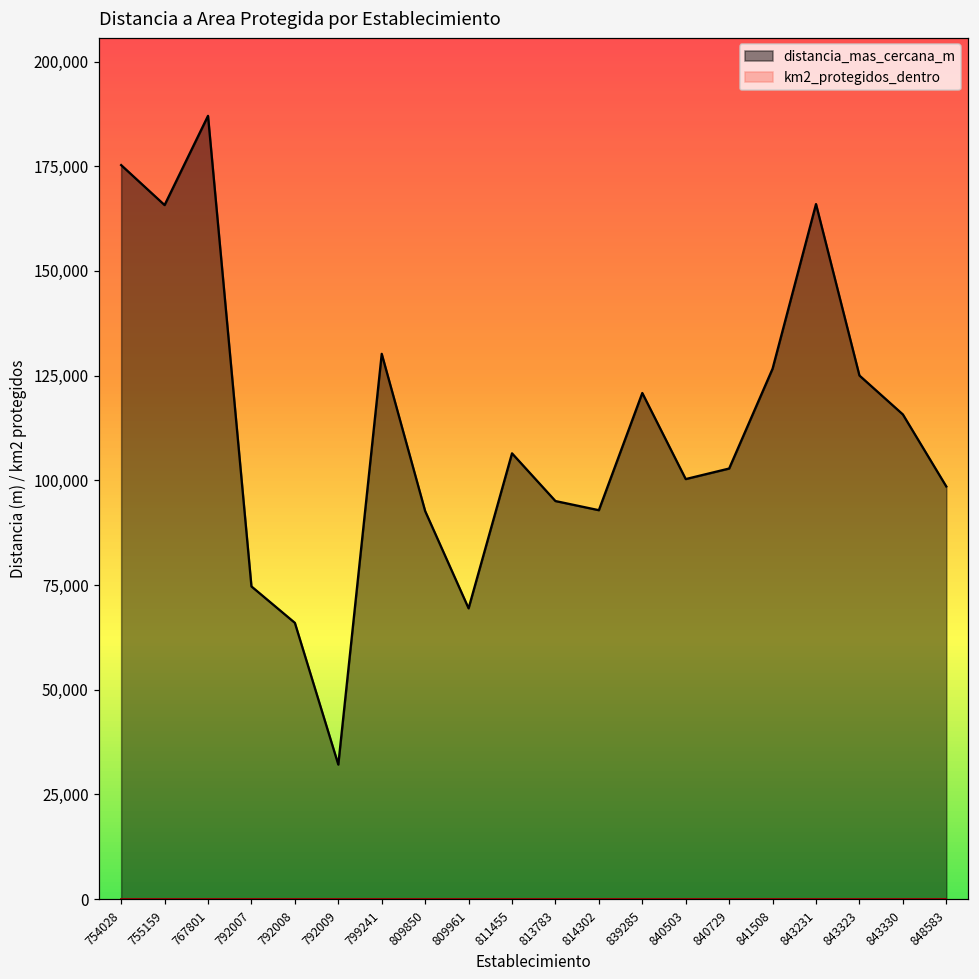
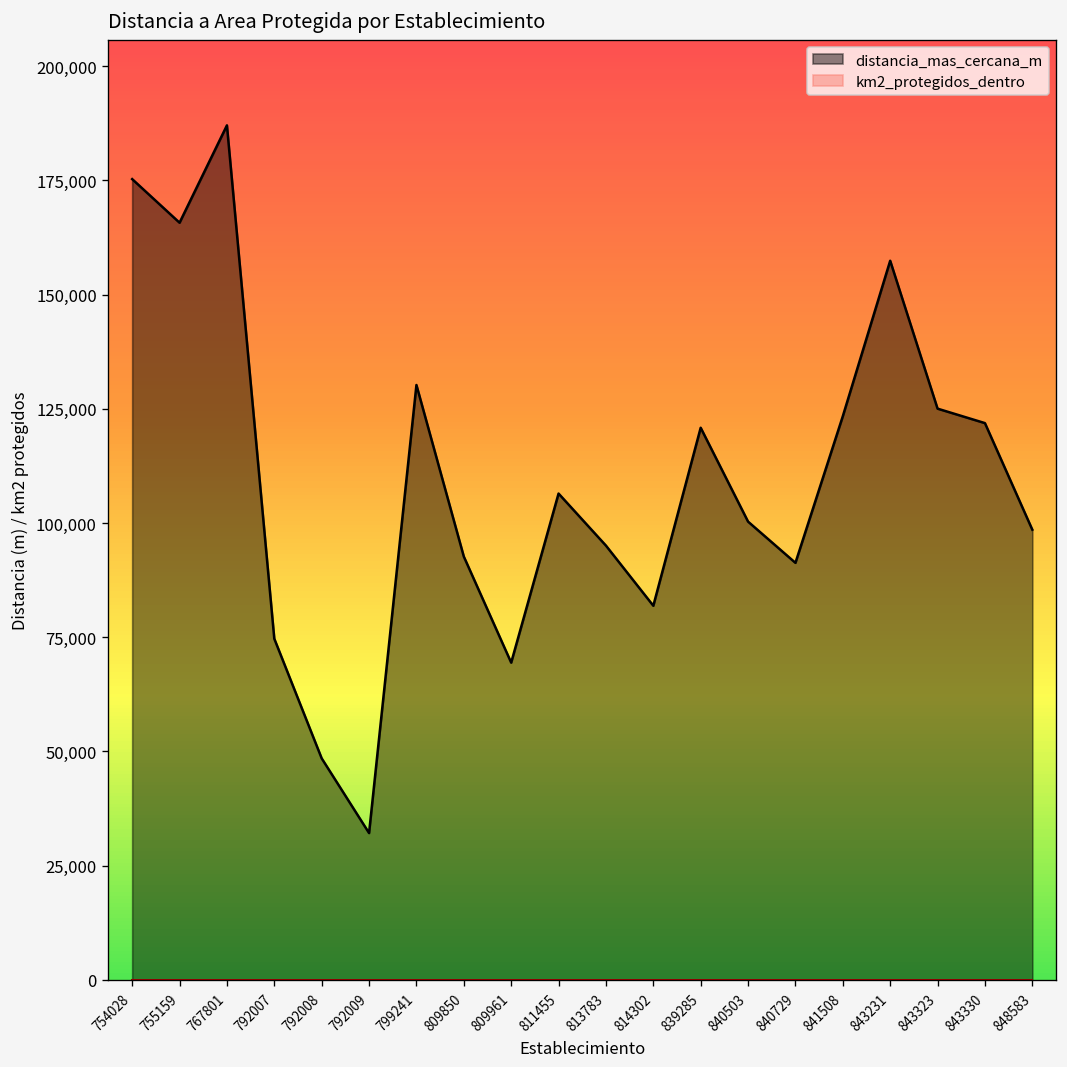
distancia_mas_cercana_m, 792008: 66,000 -> 48,000
distancia_mas_cercana_m, 814302: 93,000 -> 82,000
distancia_mas_cercana_m, 840729: 103,000 -> 91,000
distancia_mas_cercana_m, 841508: 127,000 -> 123,000
distancia_mas_cercana_m, 843231: 166,000 -> 157,000
distancia_mas_cercana_m, 843330: 116,000 -> 122,000
